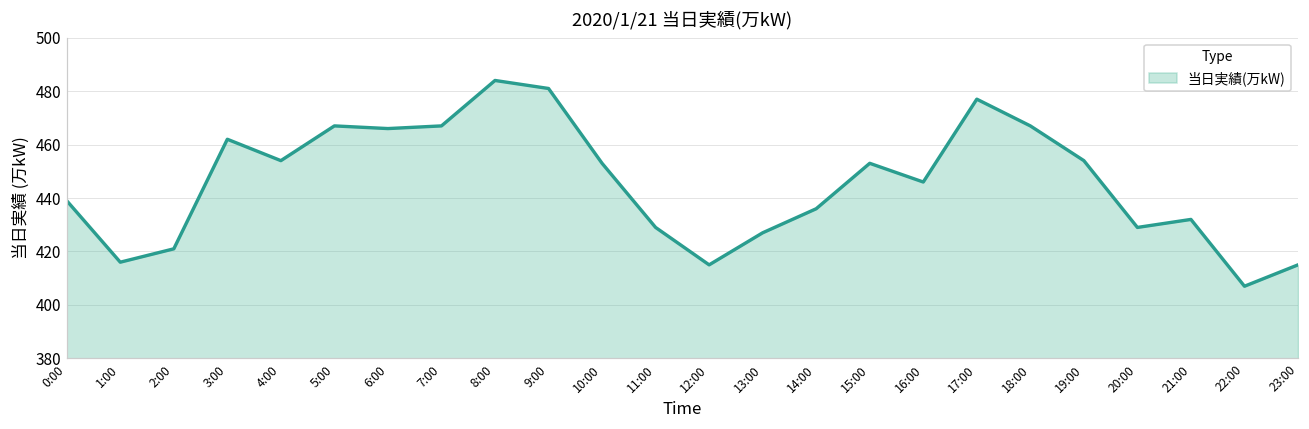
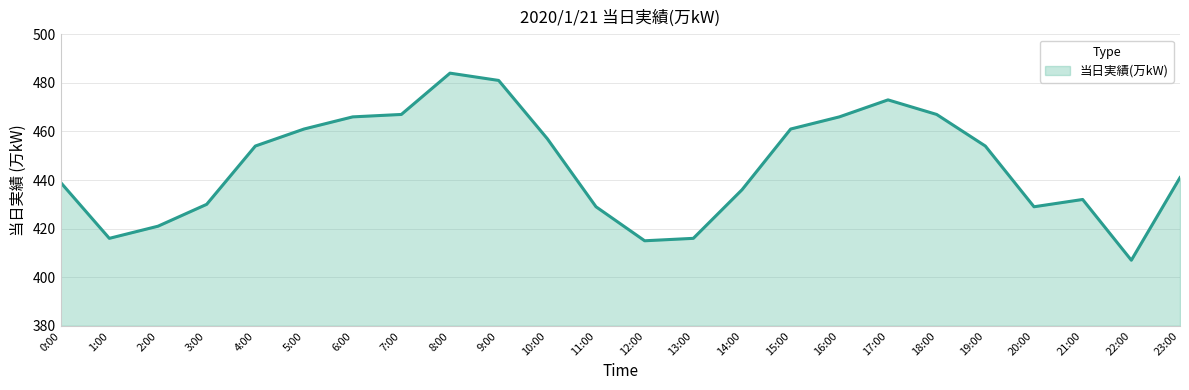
3:00: 462 -> 430
5:00: 467 -> 461
10:00: 453 -> 457
13:00: 427 -> 416
15:00: 453 -> 461
16:00: 446 -> 466
17:00: 477 -> 473
23:00: 415 -> 441
